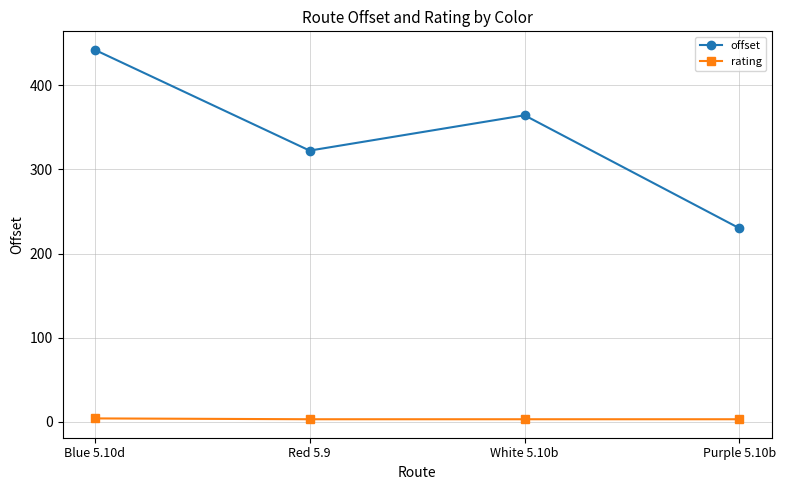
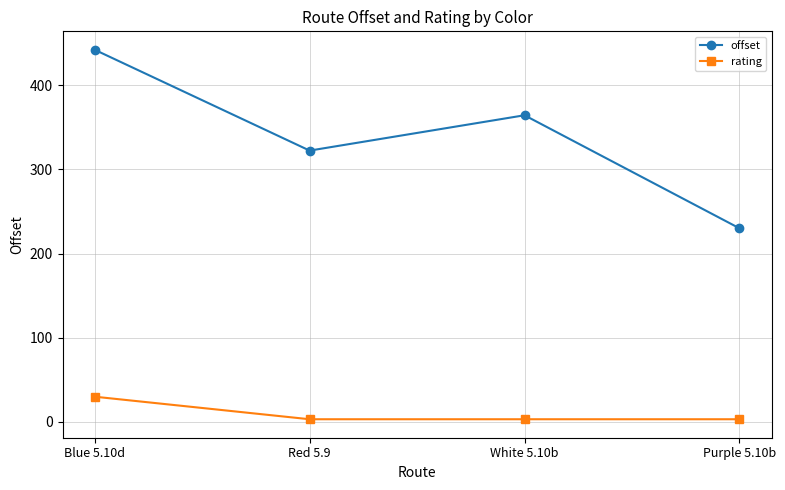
rating, Blue 5.10d: 0 -> 30
